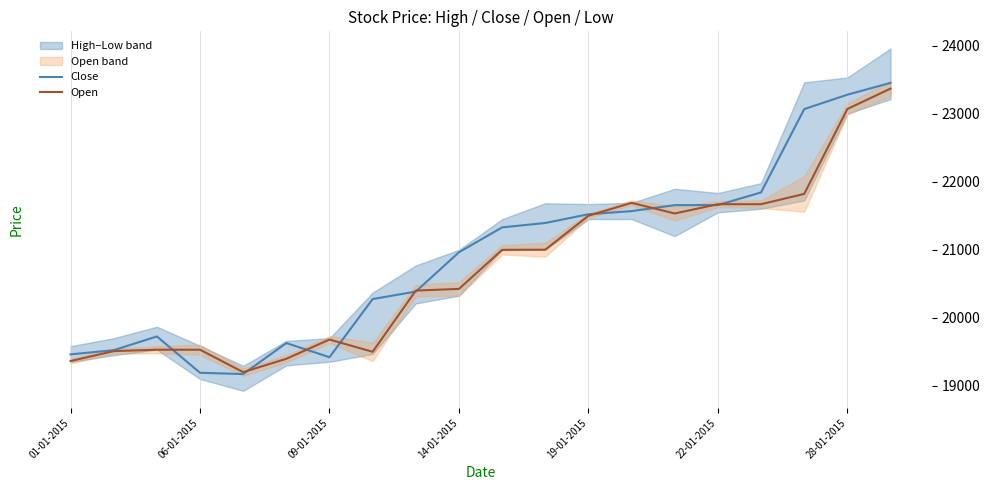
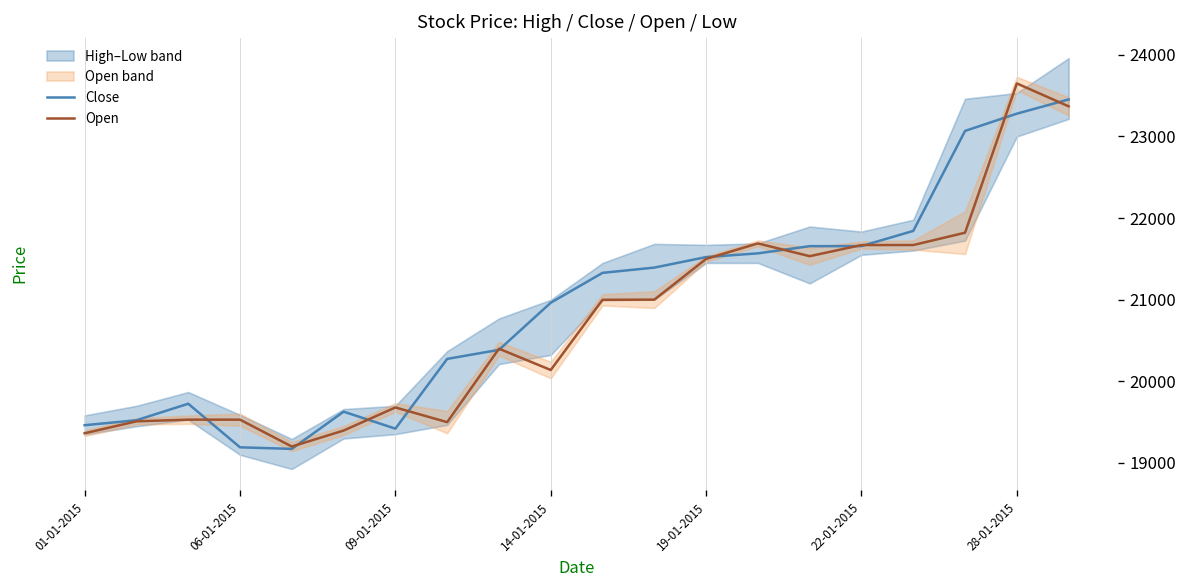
Open, 14-01-2015: 20400 -> 20100
Open, 28-01-2015: 23100 -> 23700
